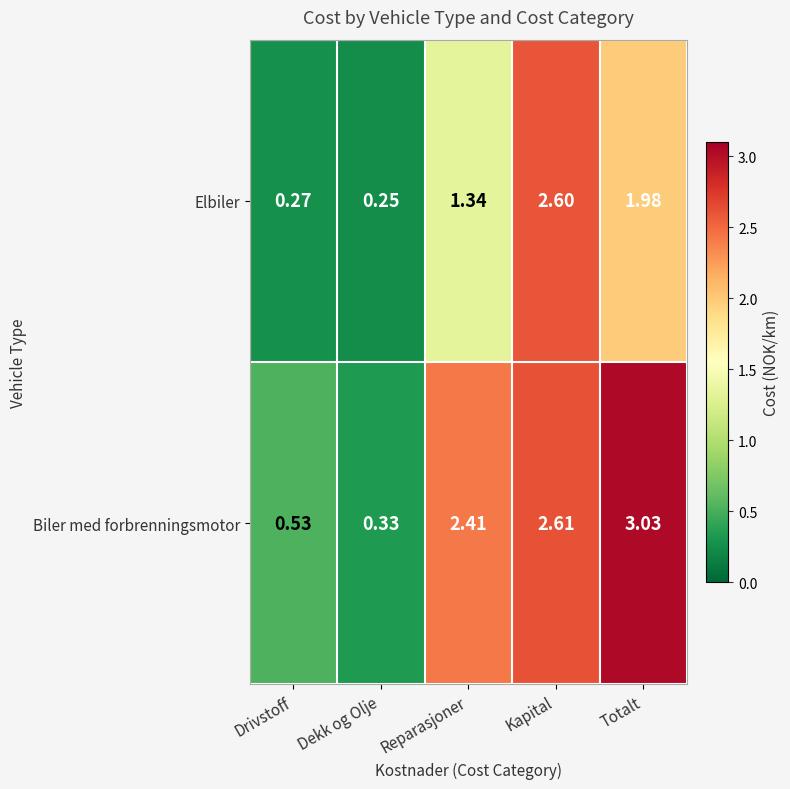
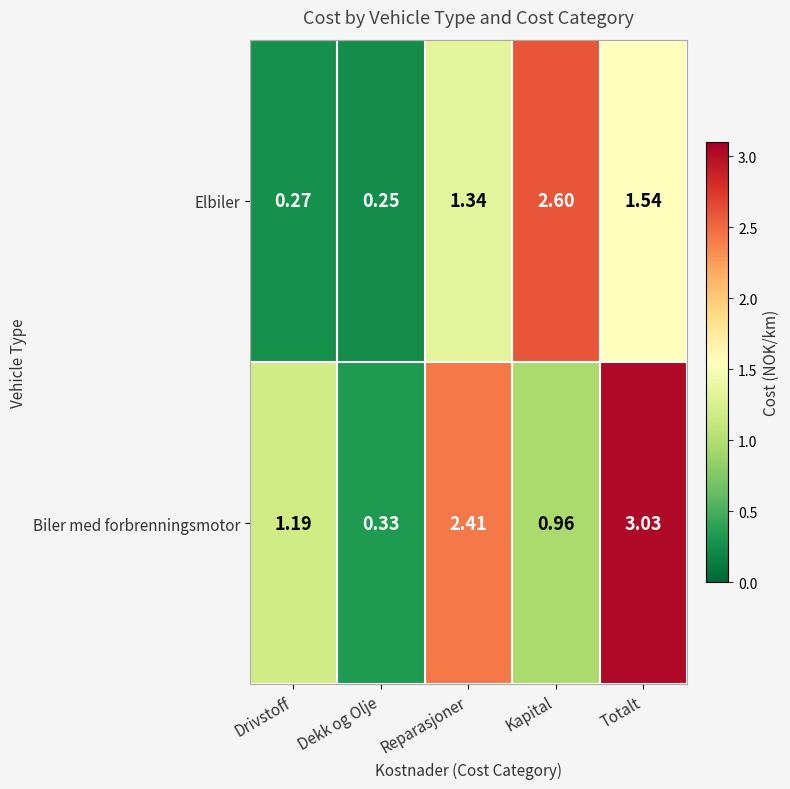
Elbiler, Totalt: 1.98 -> 1.54
Biler med forbrenningsmotor, Drivstoff: 0.53 -> 1.19
Biler med forbrenningsmotor, Kapital: 2.61 -> 0.96
